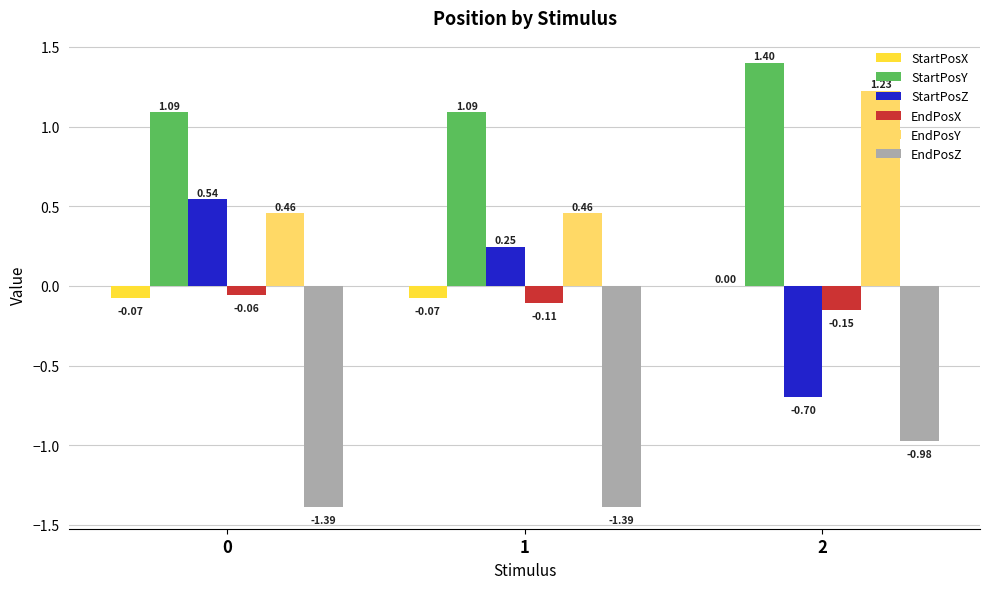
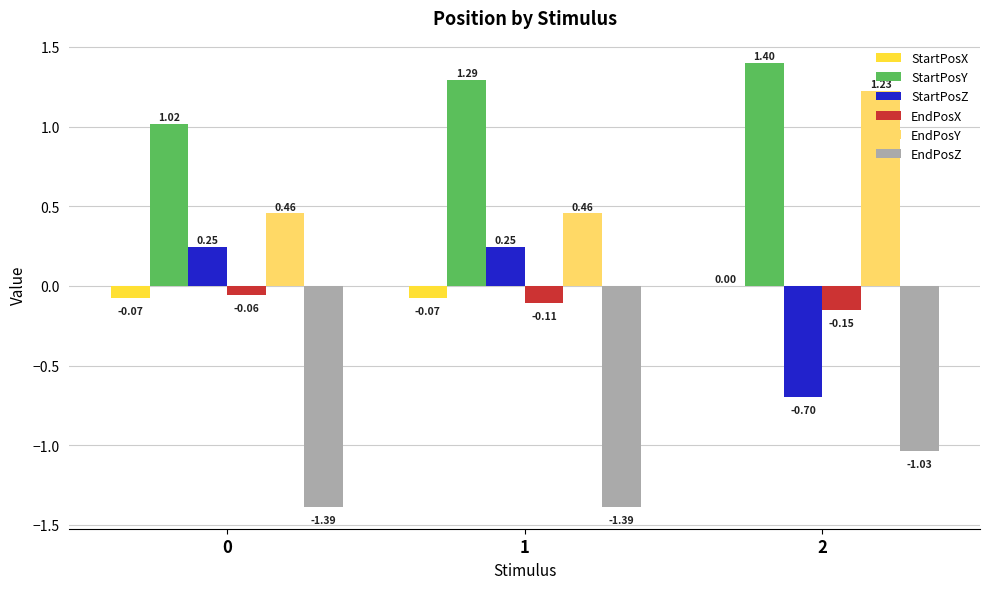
StartPosY, 0: 1.09 -> 1.02
StartPosZ, 0: 0.54 -> 0.25
StartPosY, 1: 1.09 -> 1.29
EndPosZ, 2: -0.98 -> -1.03
